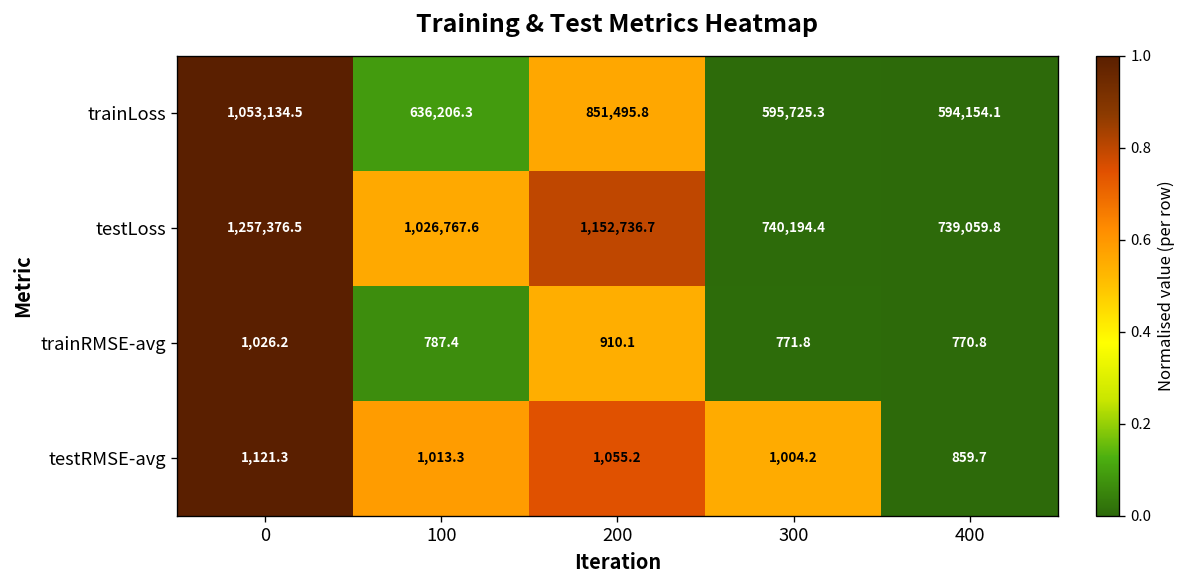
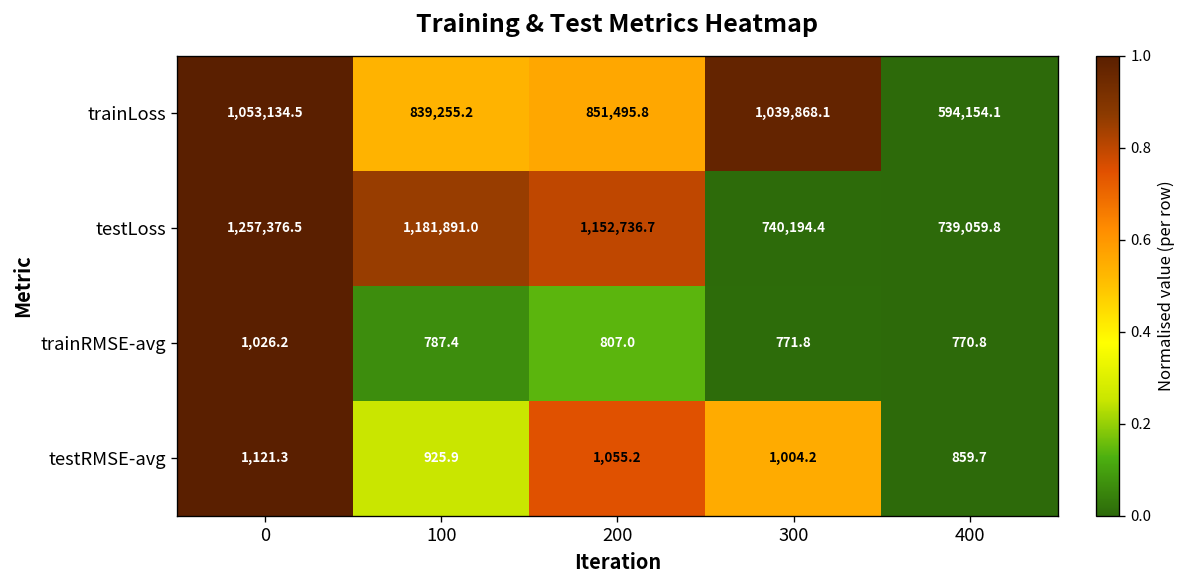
trainLoss, 100: 636,206.3 -> 839,255.2
trainLoss, 300: 595,725.3 -> 1,039,868.1
testLoss, 100: 1,026,767.6 -> 1,181,891.0
trainRMSE-avg, 200: 910.1 -> 807.0
testRMSE-avg, 100: 1,013.3 -> 925.9
